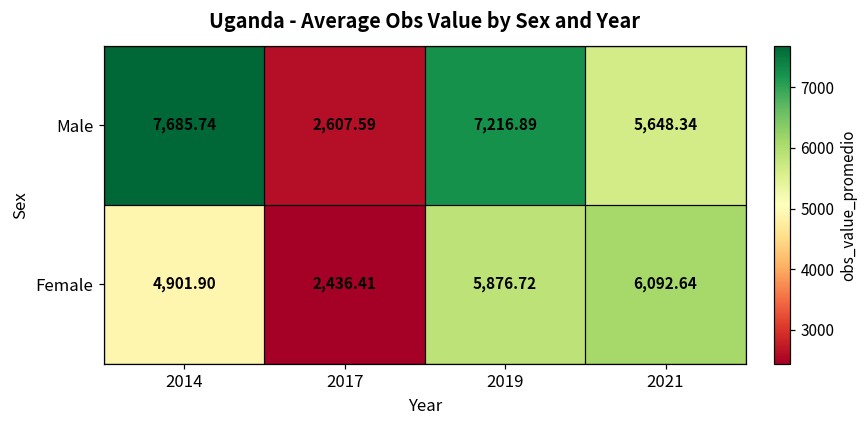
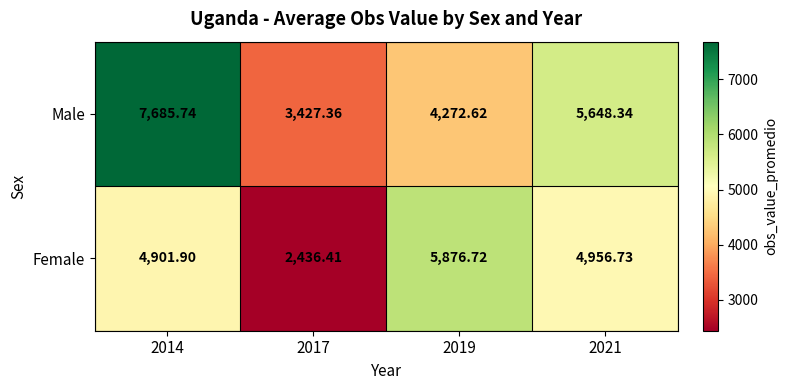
Male, 2017: 2,607.59 -> 3,427.36
Male, 2019: 7,216.89 -> 4,272.62
Female, 2021: 6,092.64 -> 4,956.73
